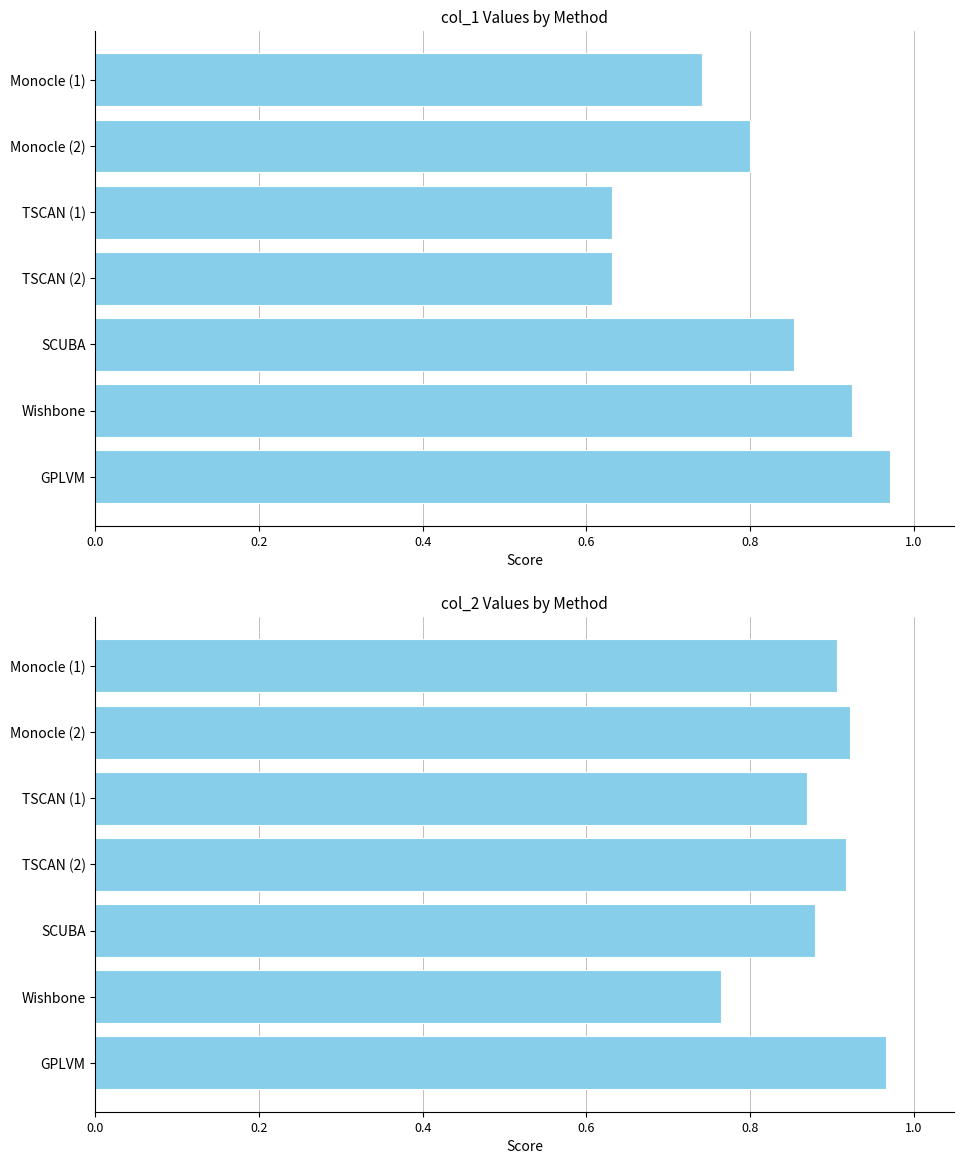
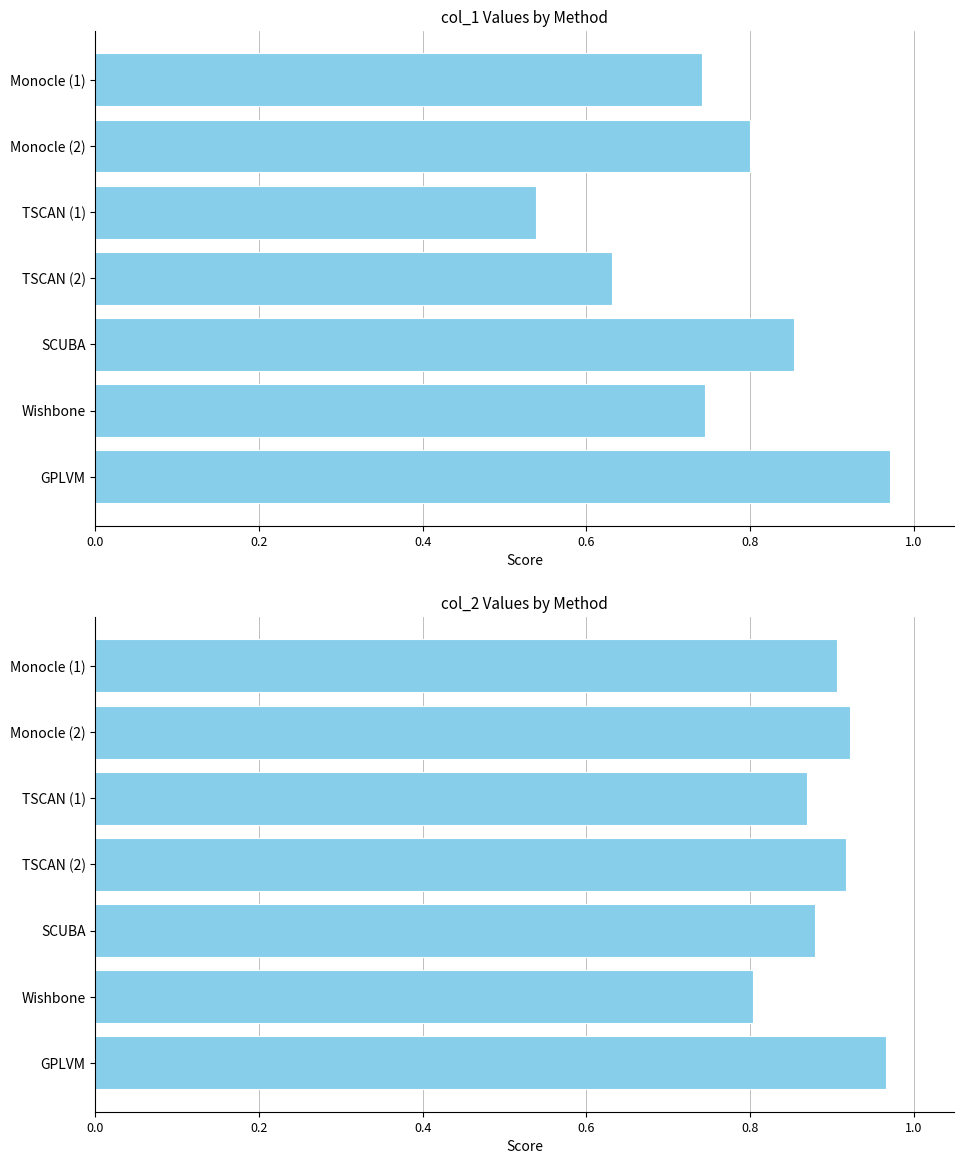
col_1 Values by Method, TSCAN (1): 0.63 -> 0.54
col_1 Values by Method, Wishbone: 0.92 -> 0.74
col_2 Values by Method, Wishbone: 0.76 -> 0.80
